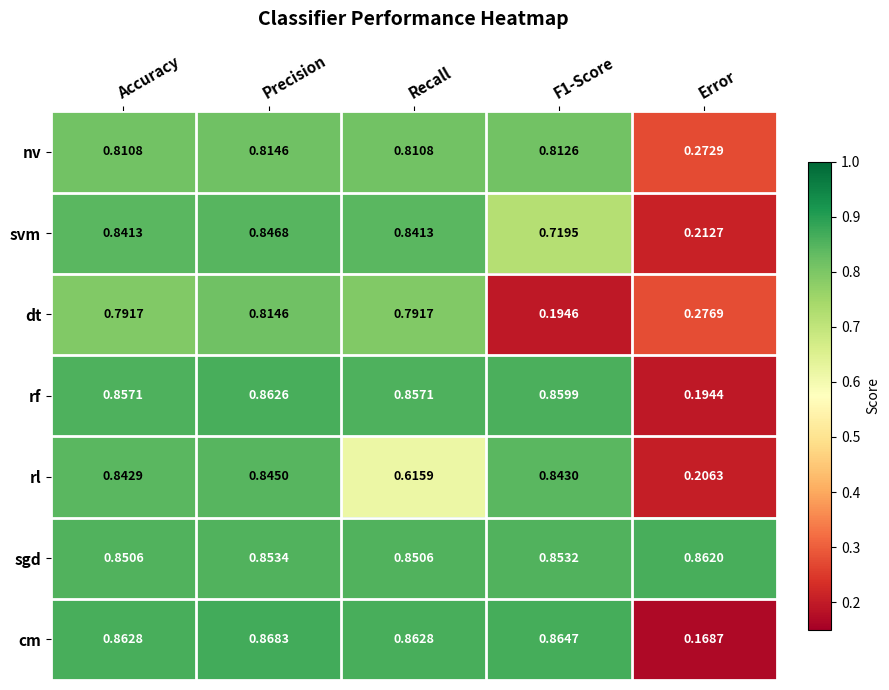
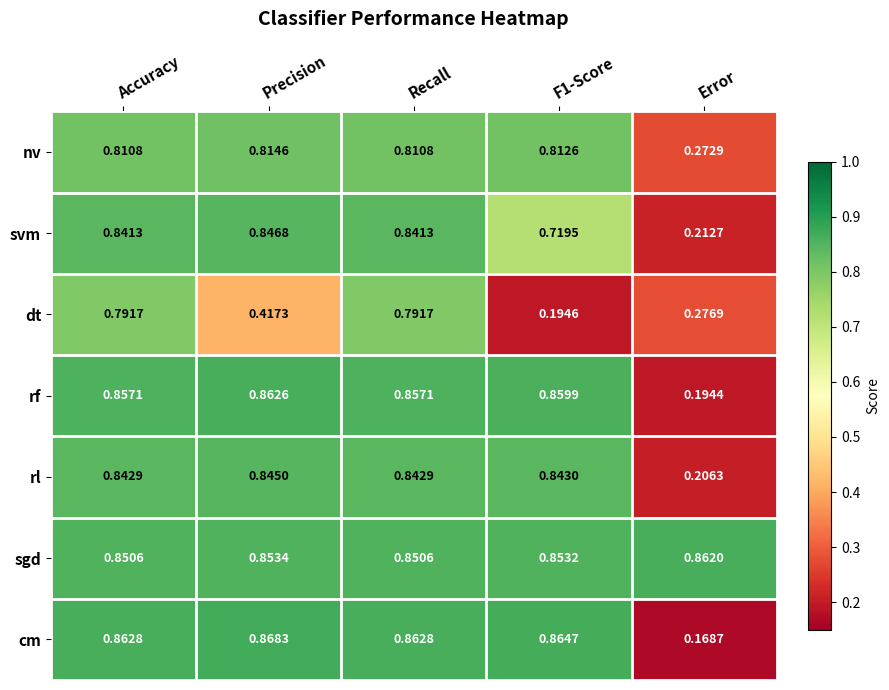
dt, Precision: 0.8146 -> 0.4173
rl, Recall: 0.6159 -> 0.8429
